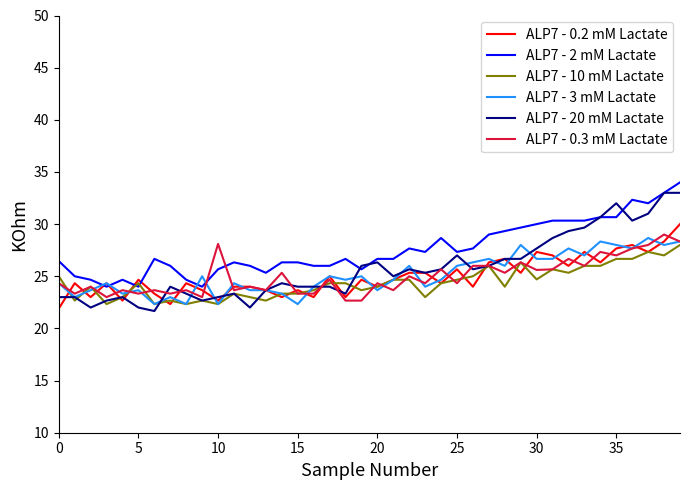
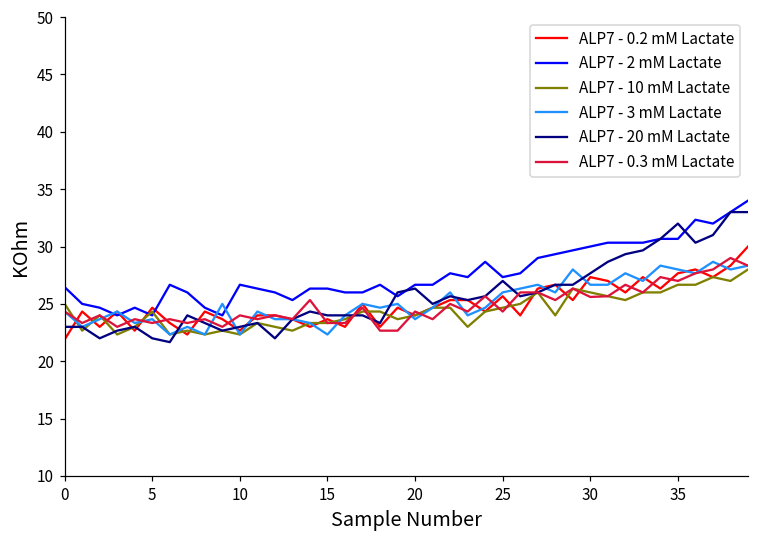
ALP7 - 2 mM Lactate, 10: 25.7 -> 26.7
ALP7 - 0.3 mM Lactate, 10: 28.1 -> 24.0
ALP7 - 10 mM Lactate, 30: 24.7 -> 26.0
